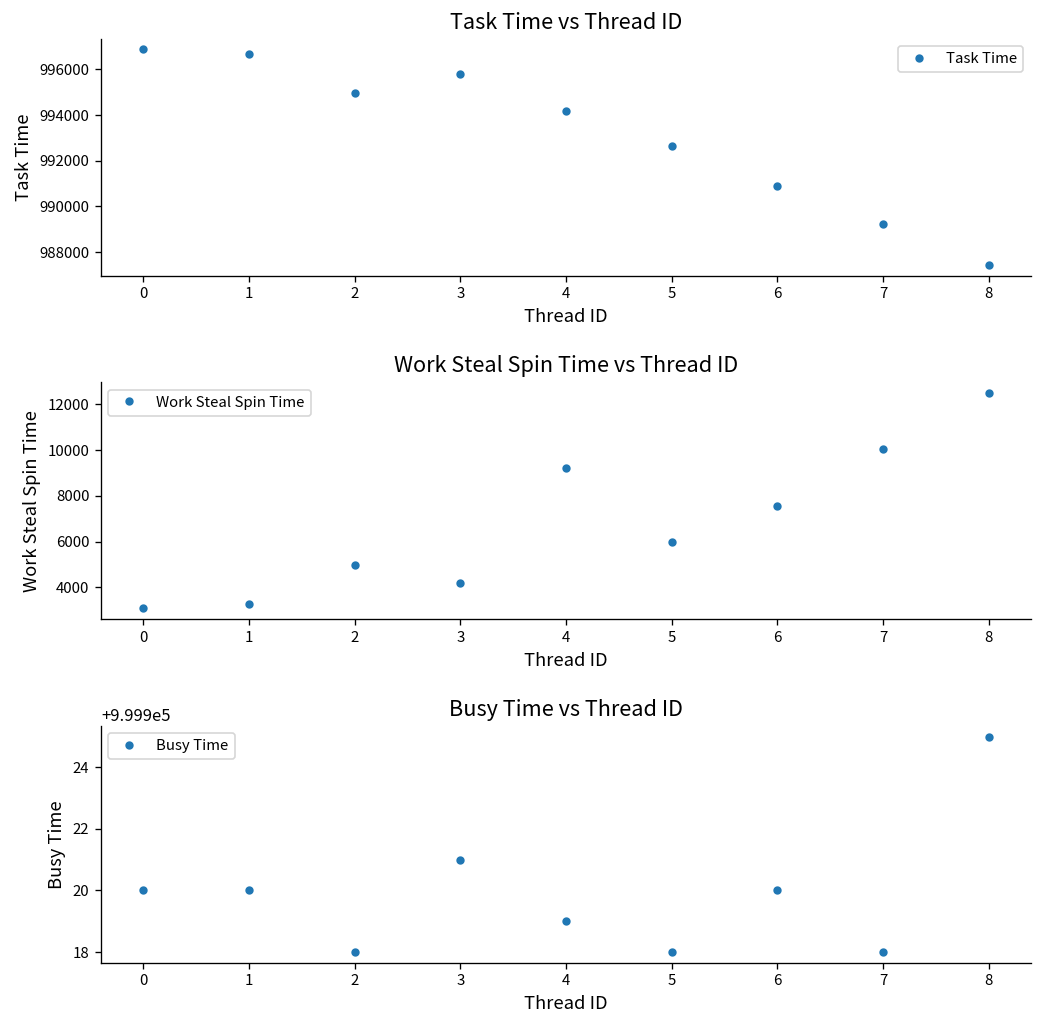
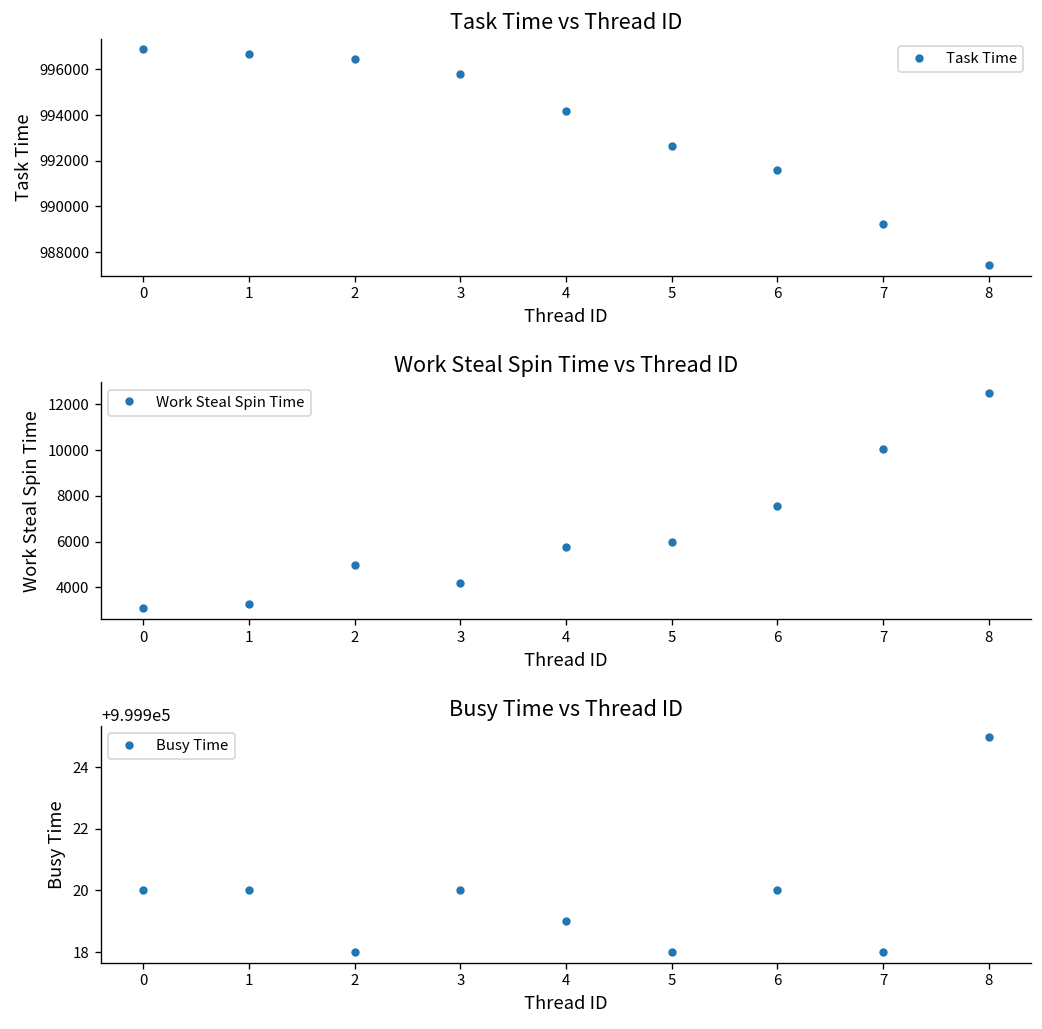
Task Time vs Thread ID, 2: 995000 -> 996400
Task Time vs Thread ID, 6: 990900 -> 991600
Work Steal Spin Time vs Thread ID, 4: 9200 -> 5800
Busy Time vs Thread ID, 3: 999921 -> 999920
